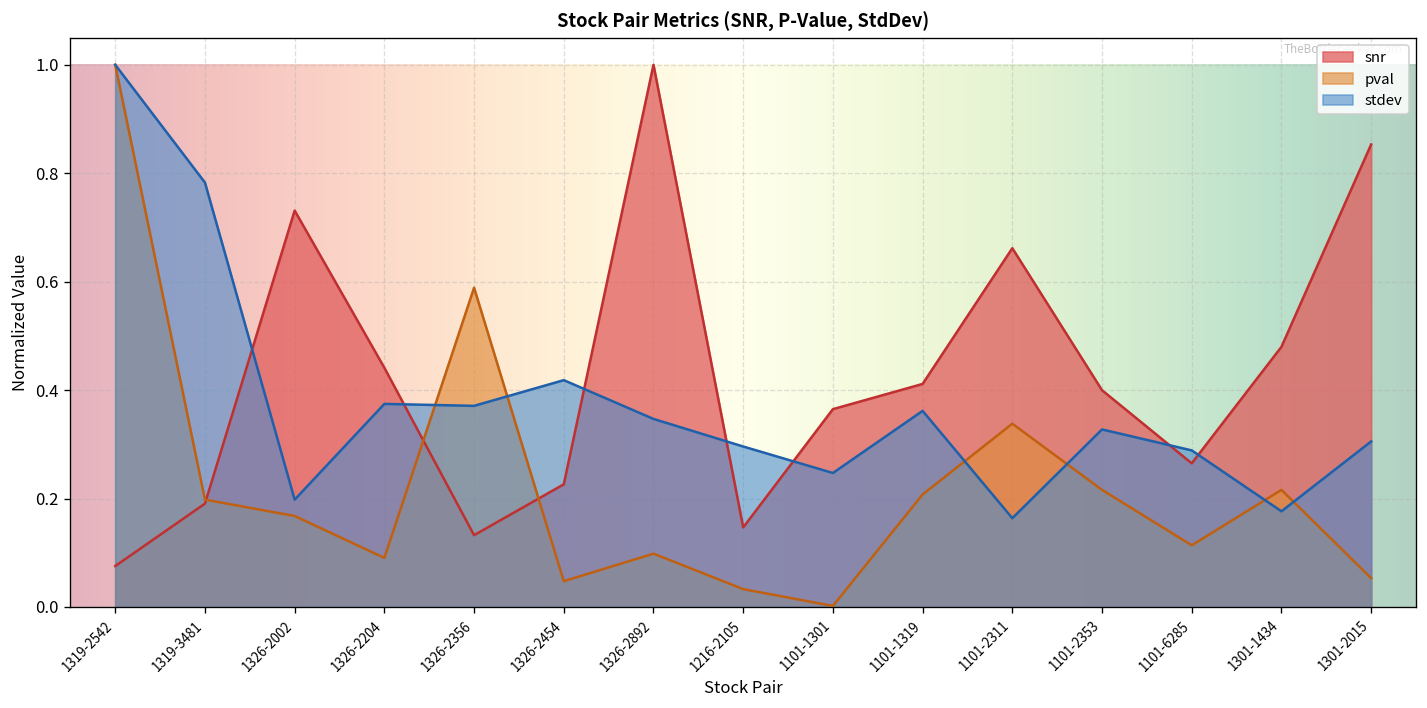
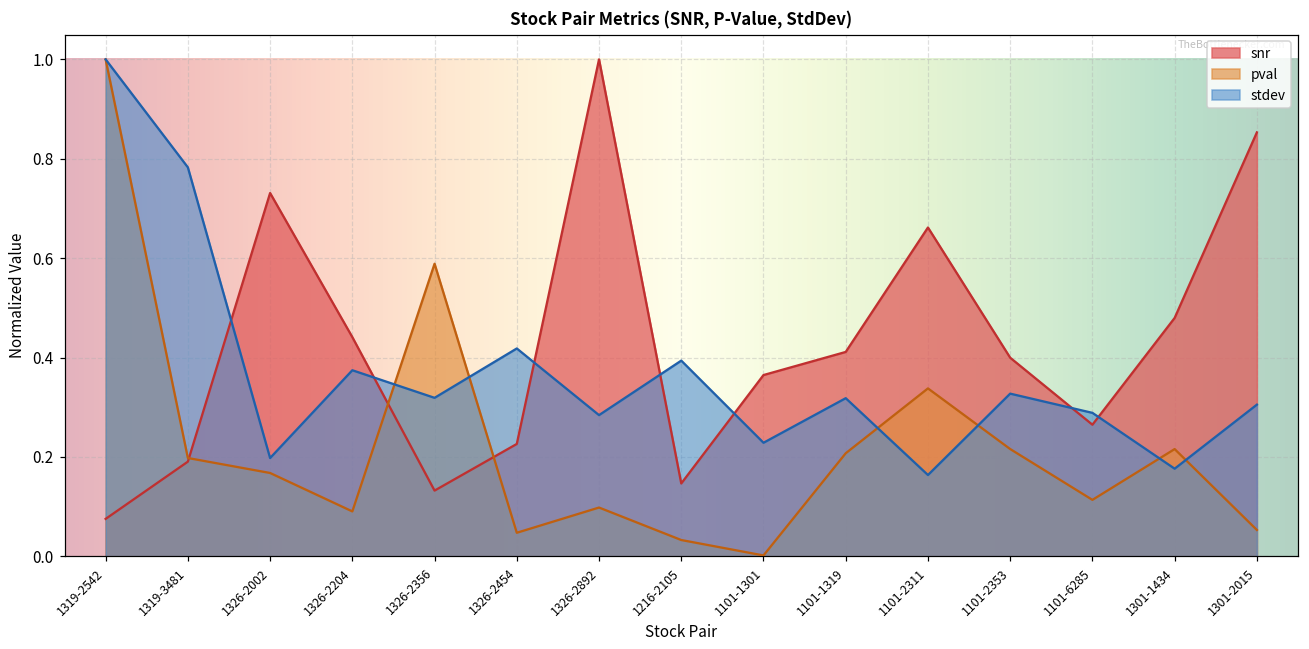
stdev, 1326-2356: 0.37 -> 0.32
stdev, 1326-2892: 0.35 -> 0.28
stdev, 1216-2105: 0.30 -> 0.39
stdev, 1101-1301: 0.25 -> 0.23
stdev, 1101-1319: 0.36 -> 0.32
